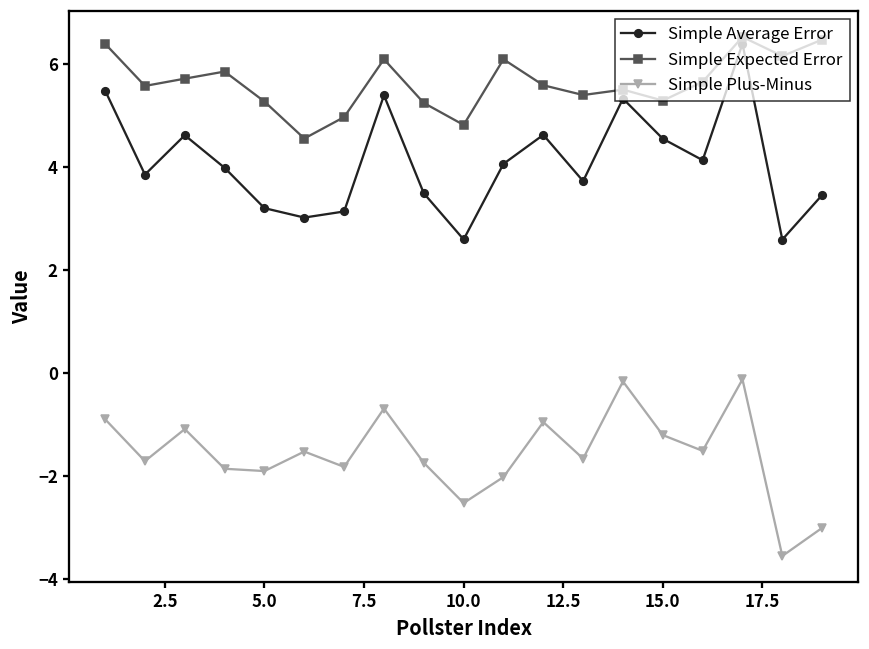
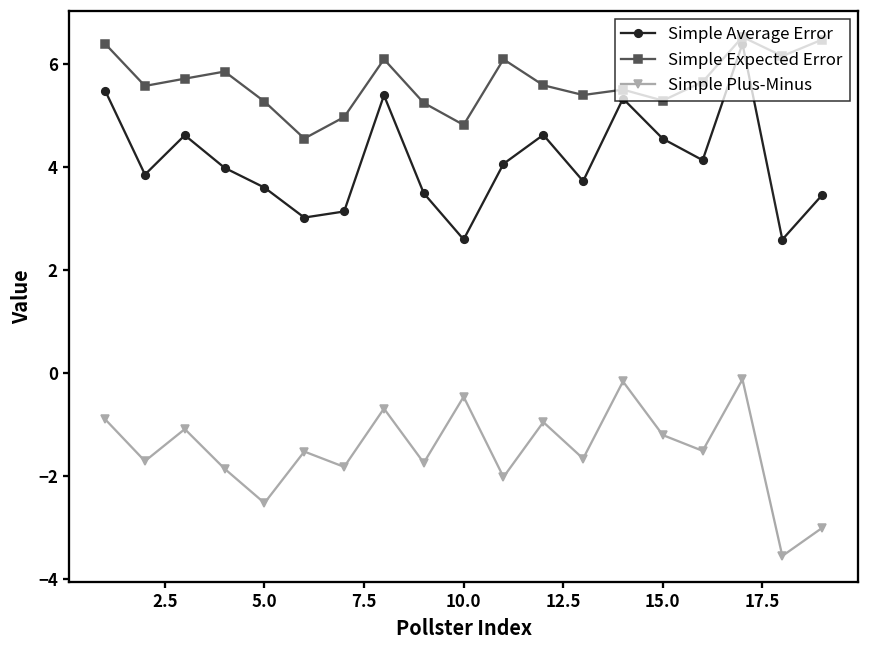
Simple Average Error, 5.0: 3.2 -> 3.6
Simple Plus-Minus, 5.0: -1.9 -> -2.5
Simple Plus-Minus, 10.0: -2.5 -> -0.5
